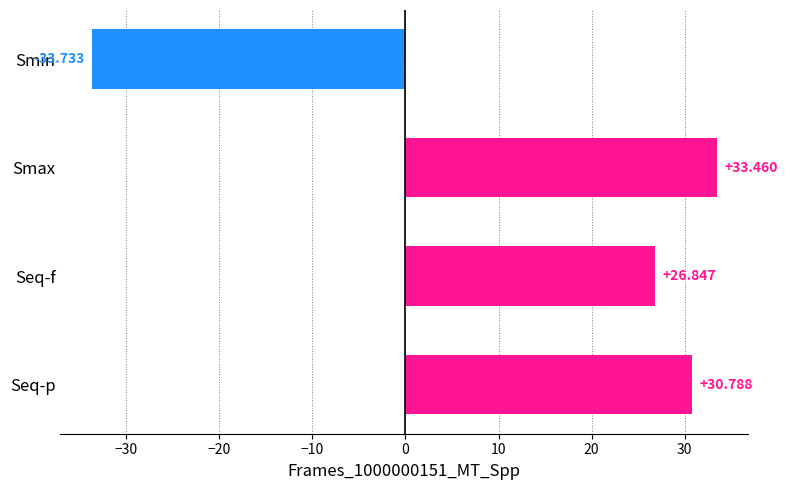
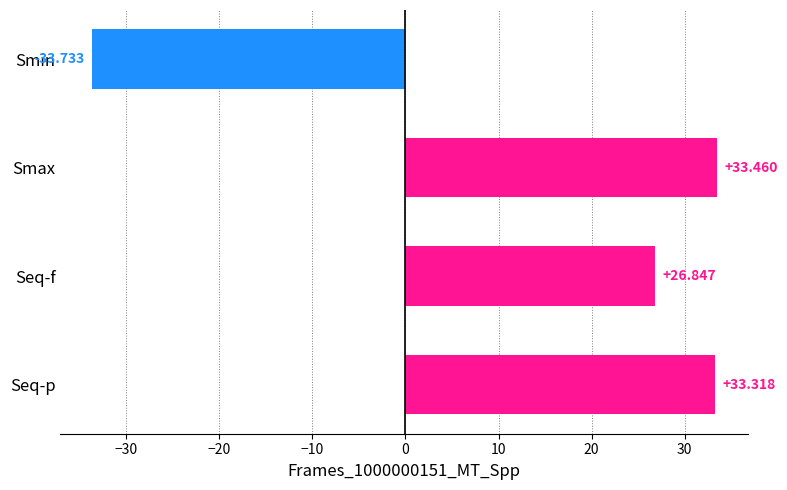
Seq-p: +30.788 -> +33.318
